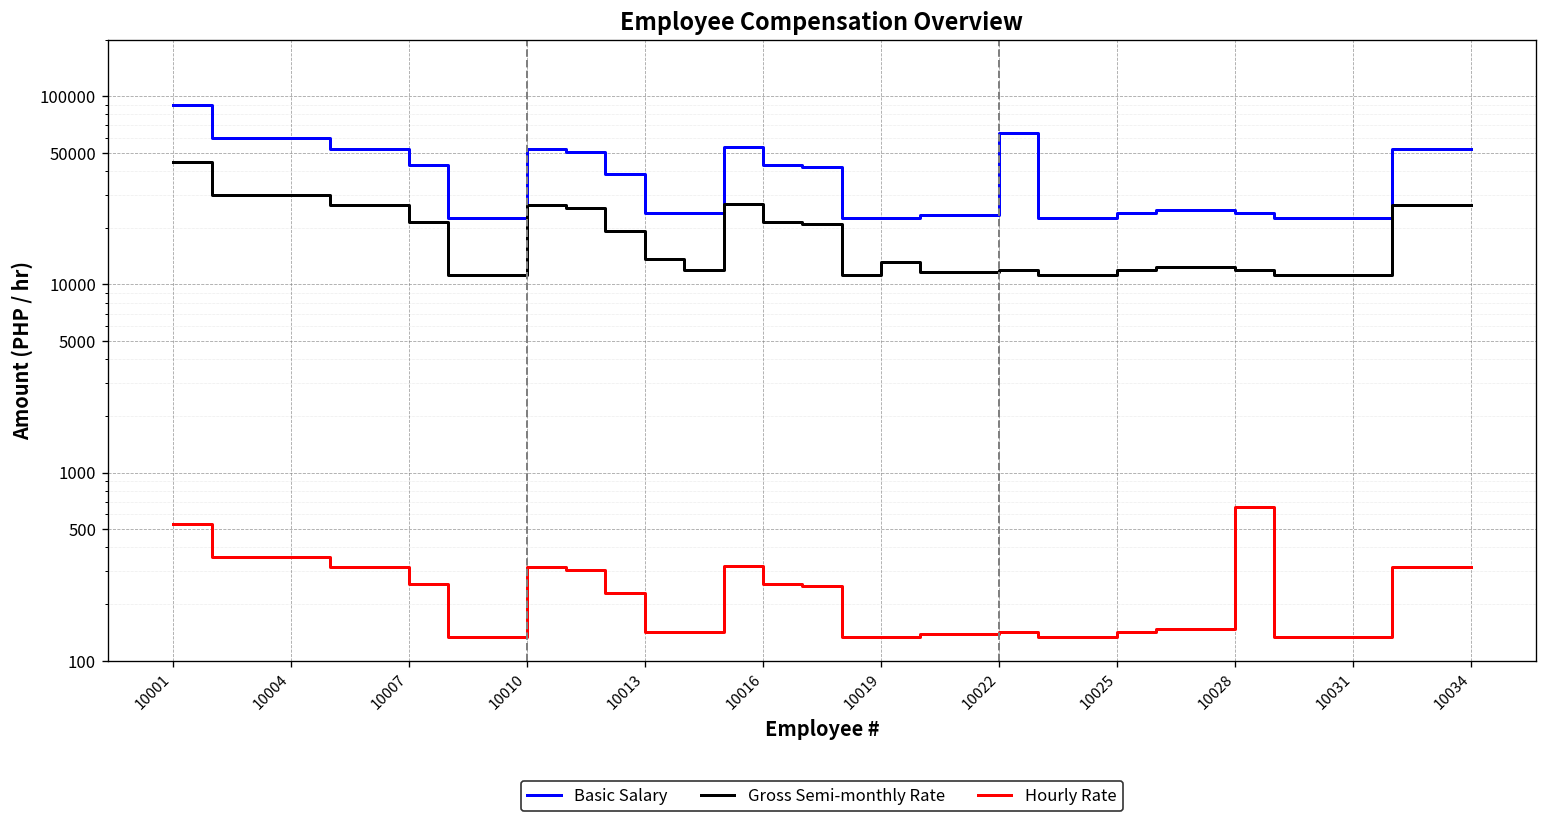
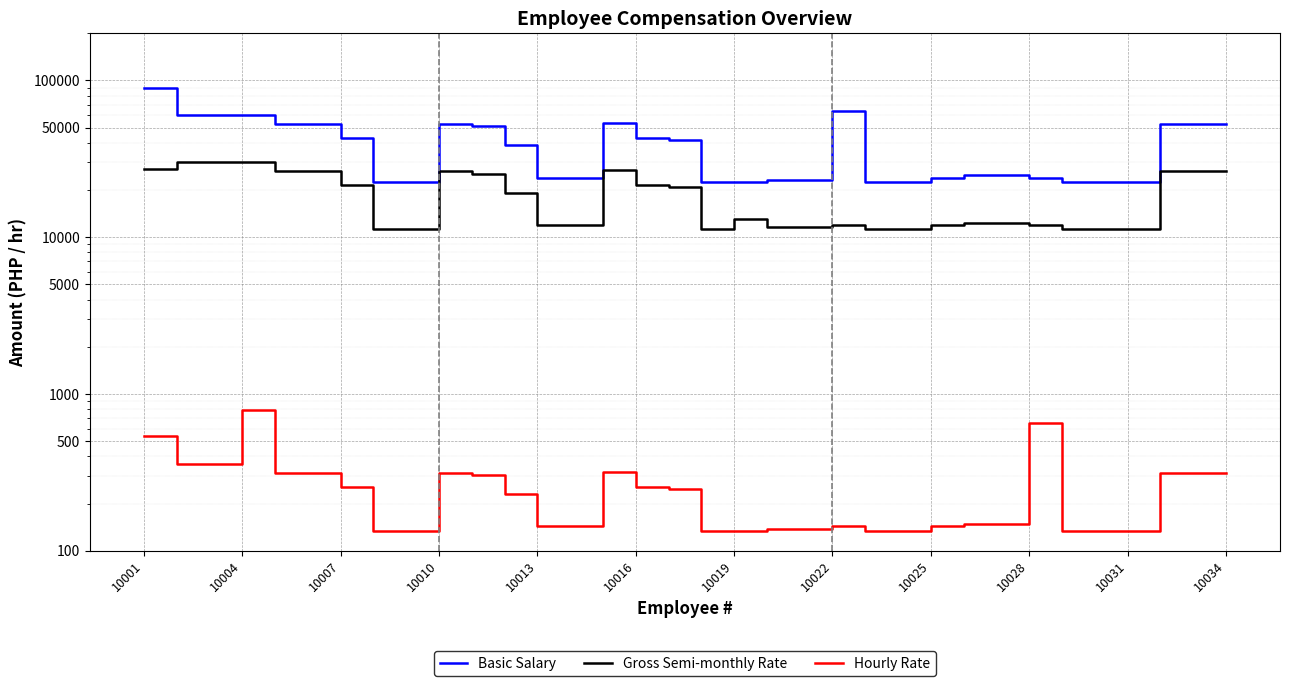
Gross Semi-monthly Rate, 10001: 45000 -> 27000
Hourly Rate, 10004: 360 -> 800
Gross Semi-monthly Rate, 10013: 14000 -> 12000
